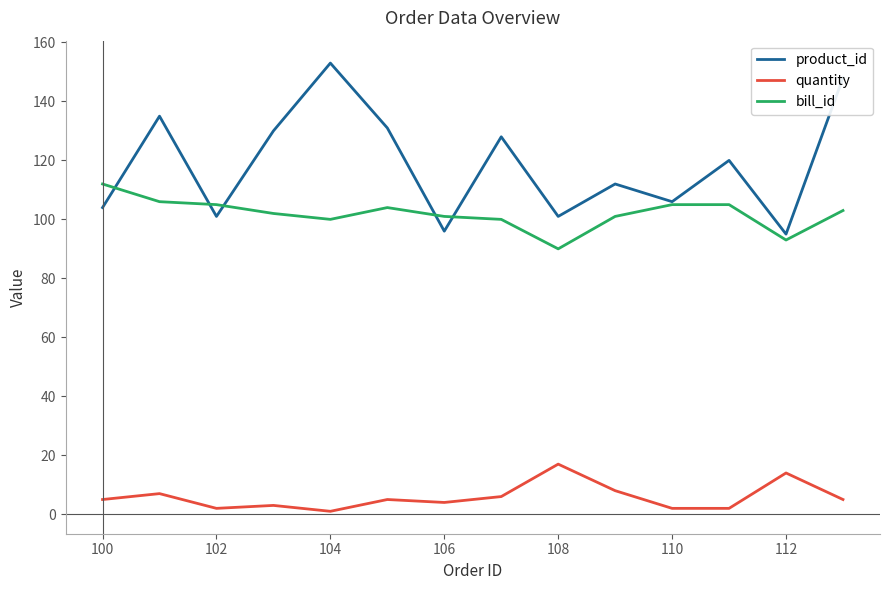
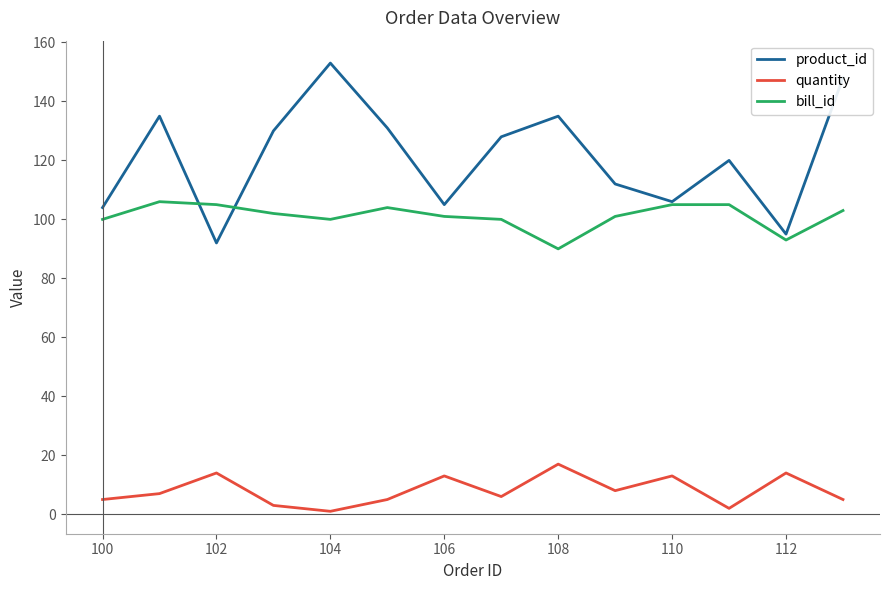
bill_id, 100: 112 -> 100
product_id, 102: 101 -> 92
quantity, 102: 2 -> 14
product_id, 106: 96 -> 105
quantity, 106: 4 -> 13
product_id, 108: 101 -> 135
quantity, 110: 2 -> 13
